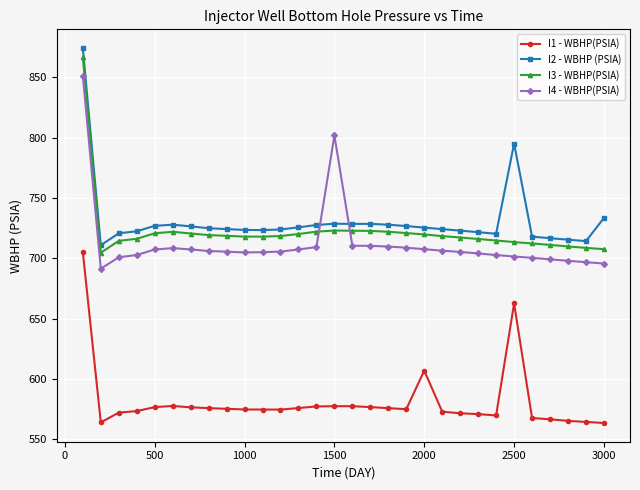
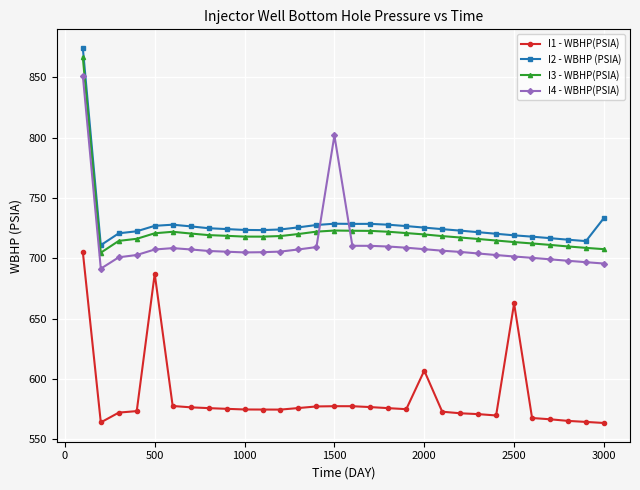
I1 - WBHP(PSIA), 500: 577 -> 687
I2 - WBHP (PSIA), 2500: 795 -> 719
